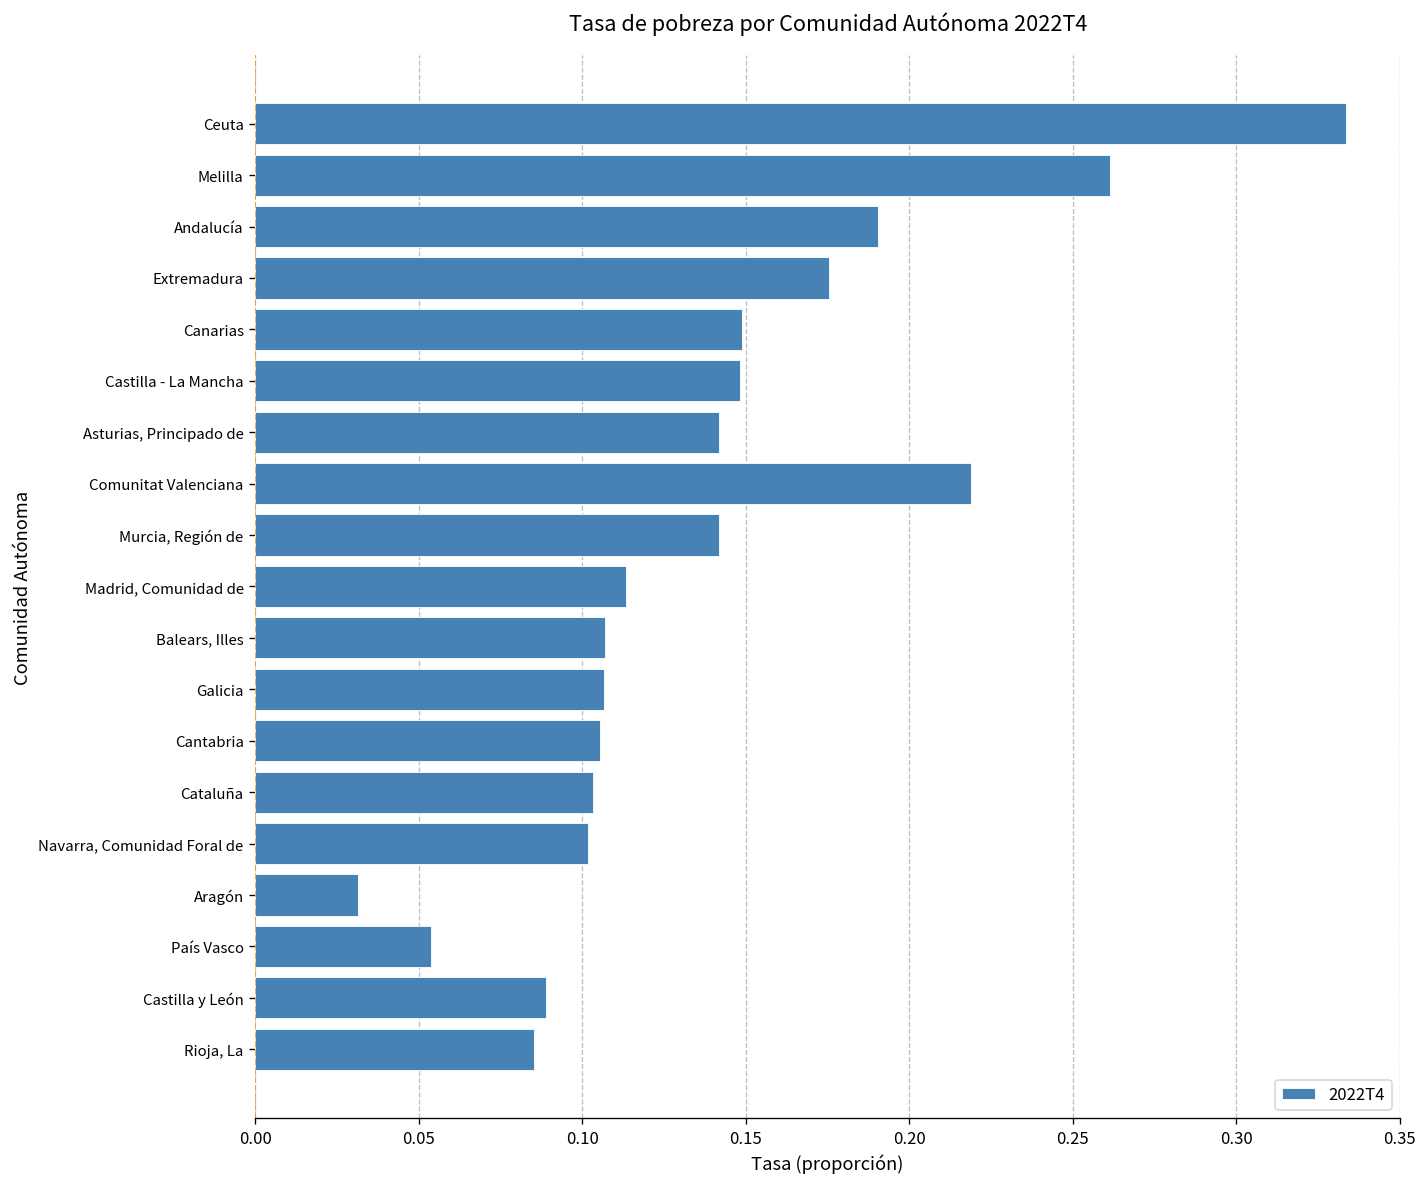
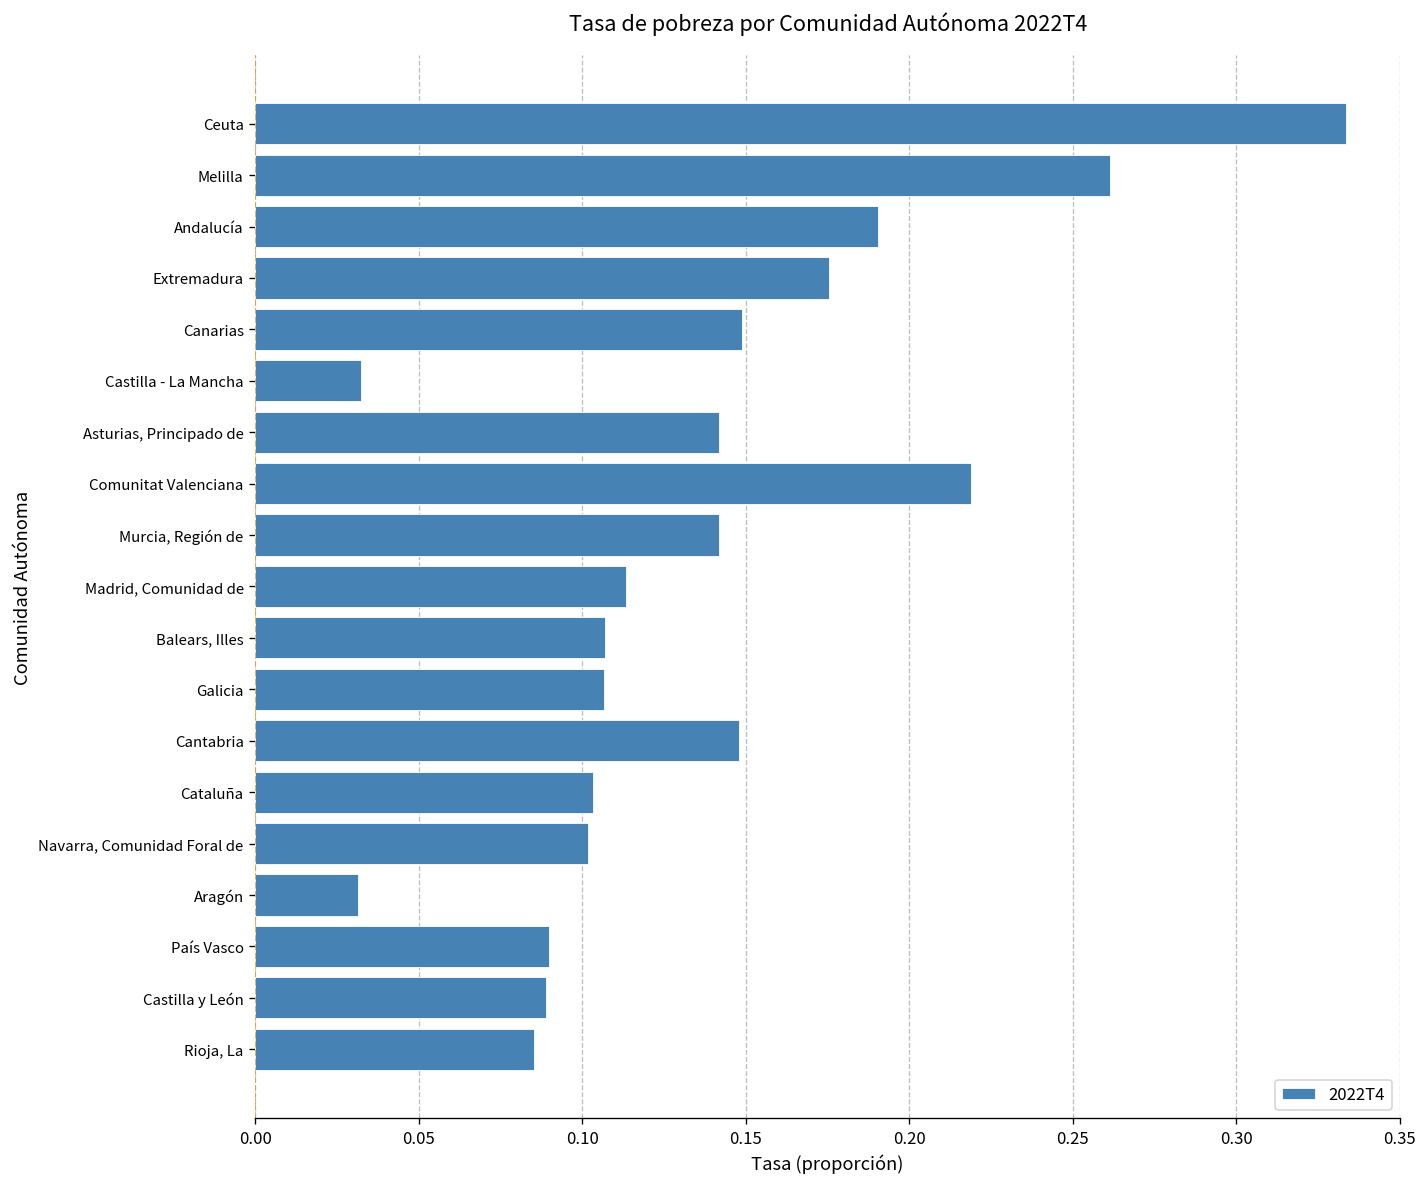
Castilla - La Mancha: 0.148 -> 0.032
Cantabria: 0.105 -> 0.148
País Vasco: 0.054 -> 0.090
